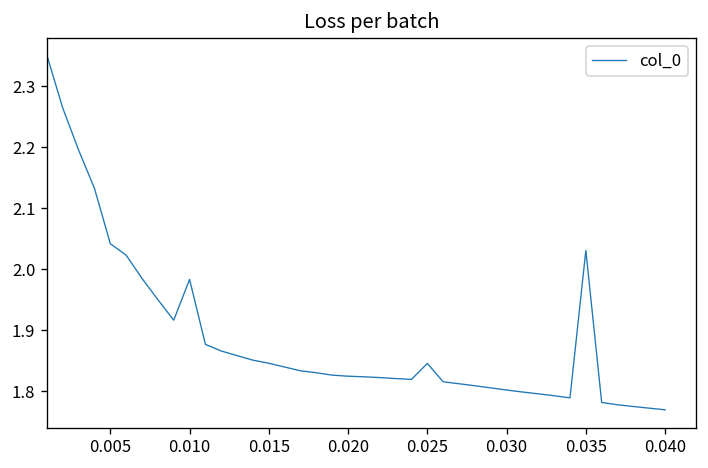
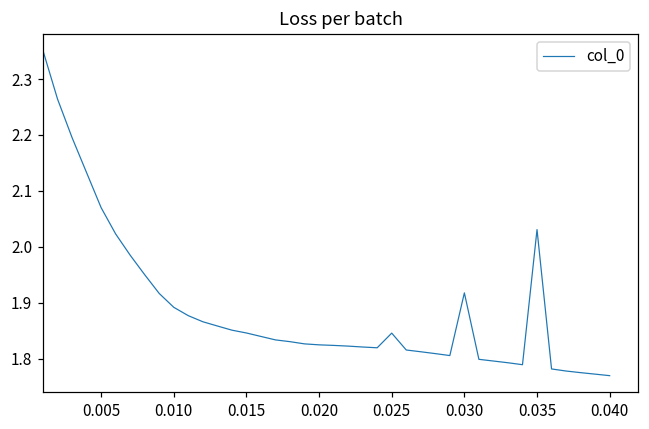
0.005: 2.04 -> 2.07
0.010: 1.98 -> 1.89
0.030: 1.80 -> 1.92
